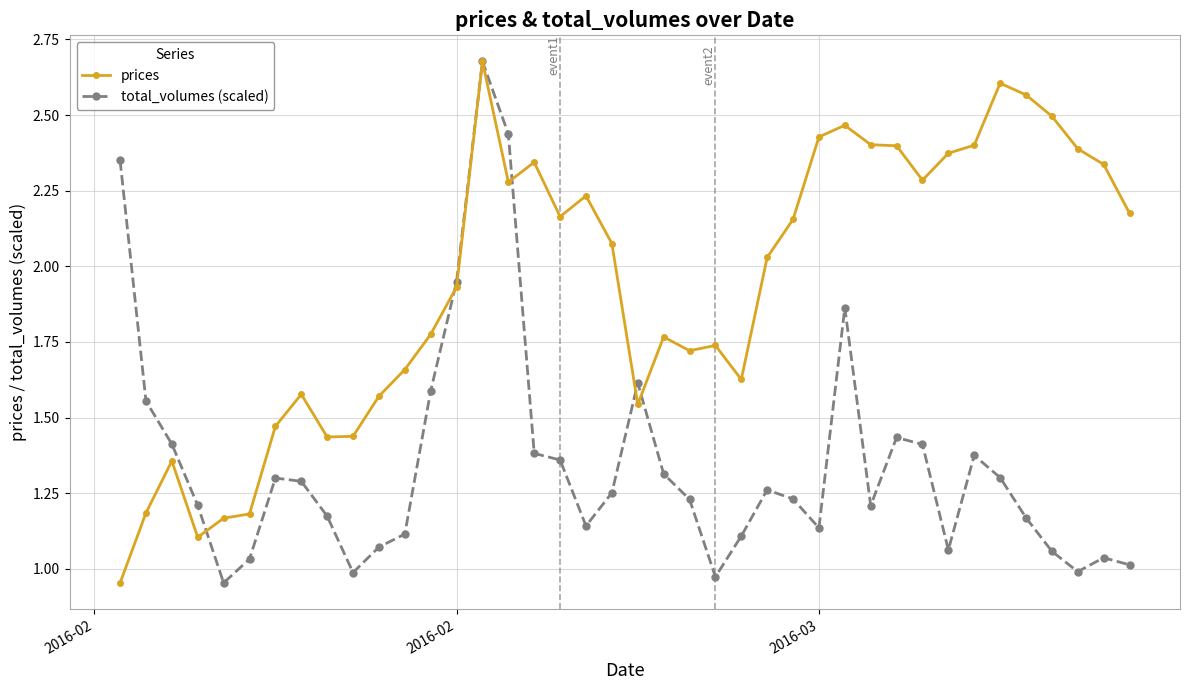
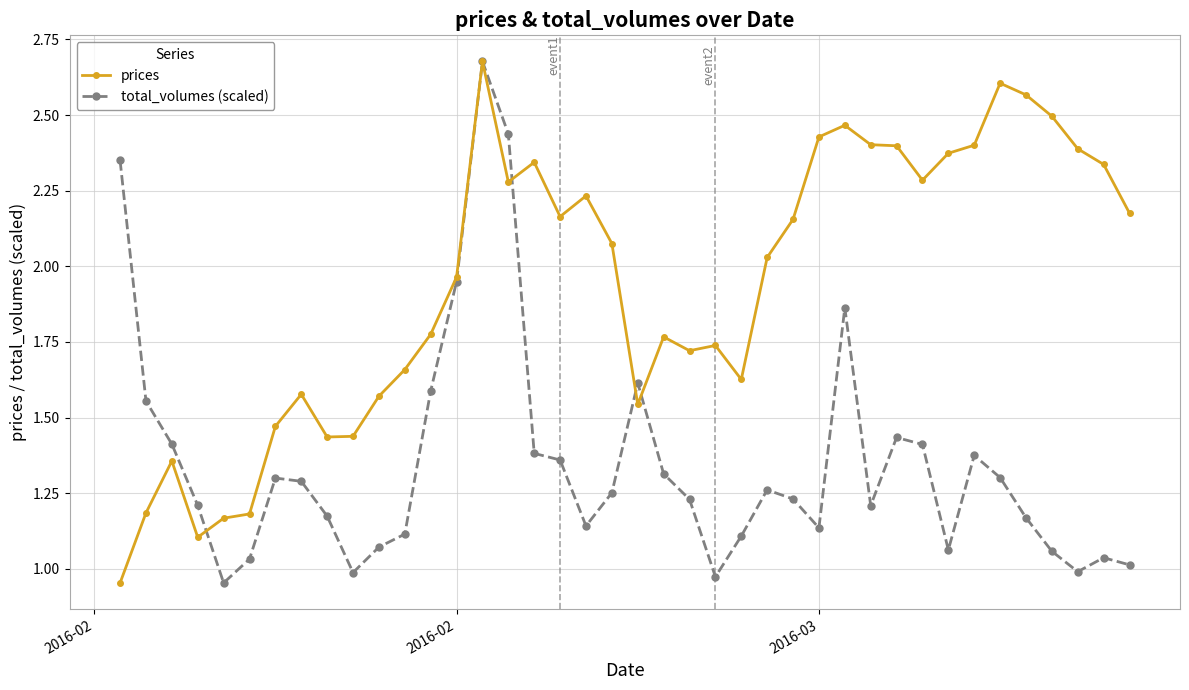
prices, 2016-02: 1.93 -> 1.96
